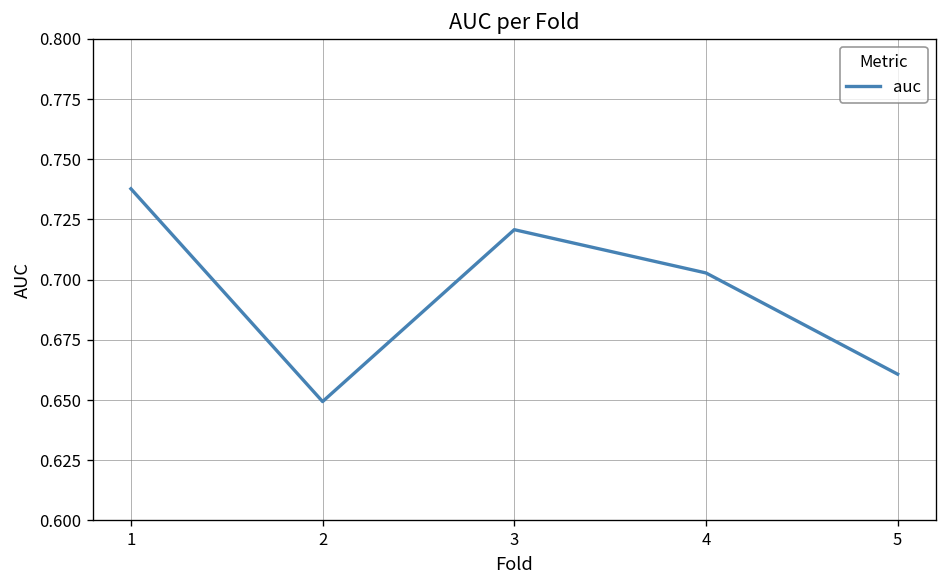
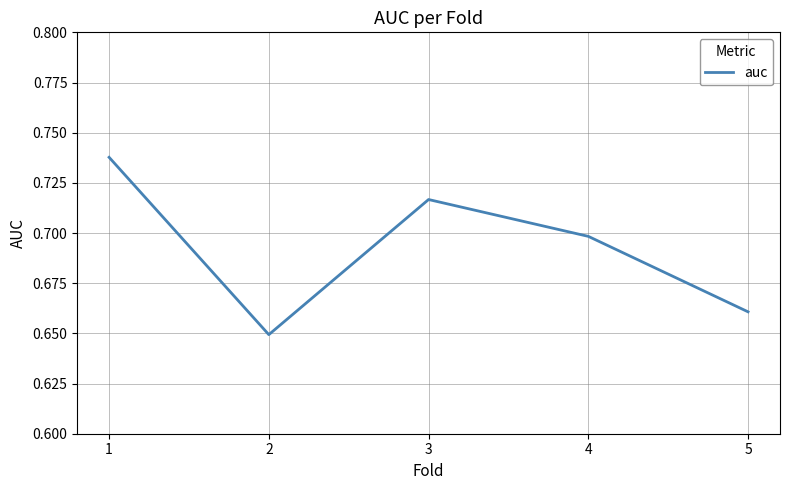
3: 0.721 -> 0.717
4: 0.703 -> 0.698
